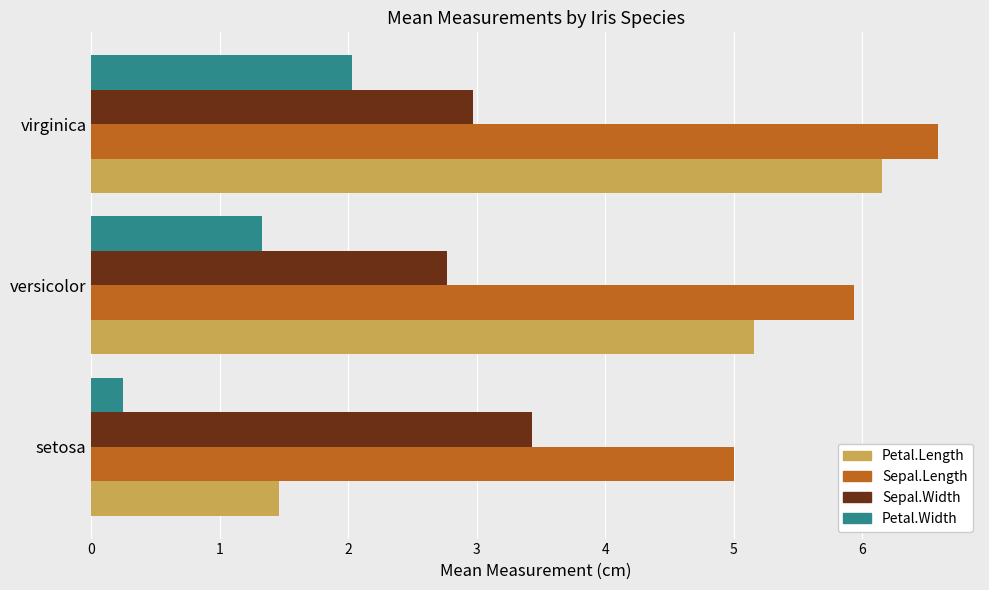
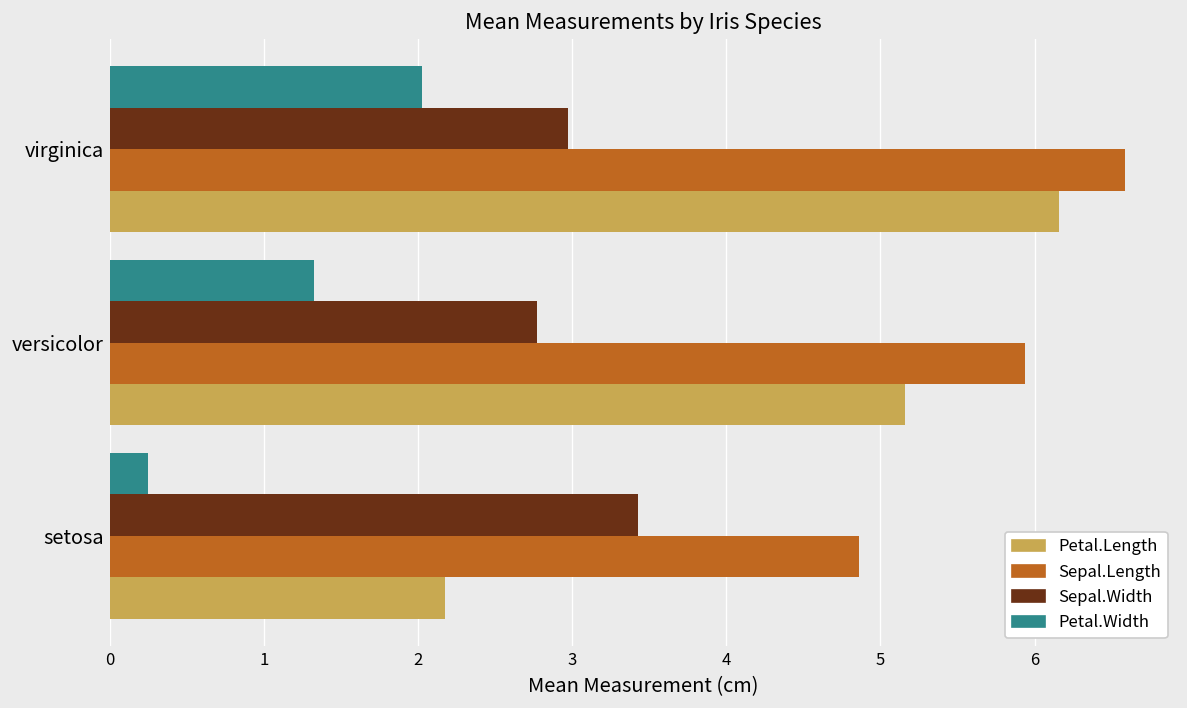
Sepal.Length, setosa: 5.01 -> 4.86
Petal.Length, setosa: 1.46 -> 2.17
